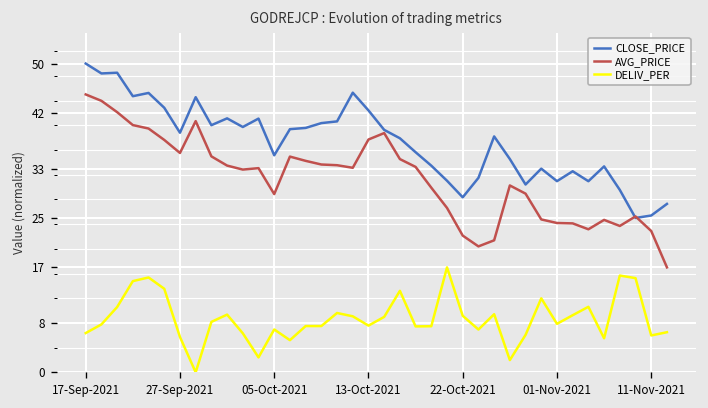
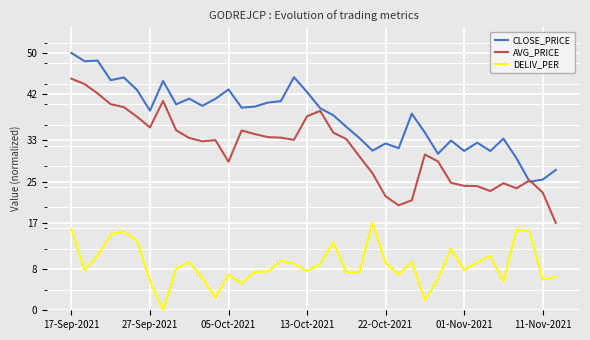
DELIV_PER, 17-Sep-2021: 6 -> 16
CLOSE_PRICE, 05-Oct-2021: 35 -> 43
CLOSE_PRICE, 22-Oct-2021: 28 -> 32
